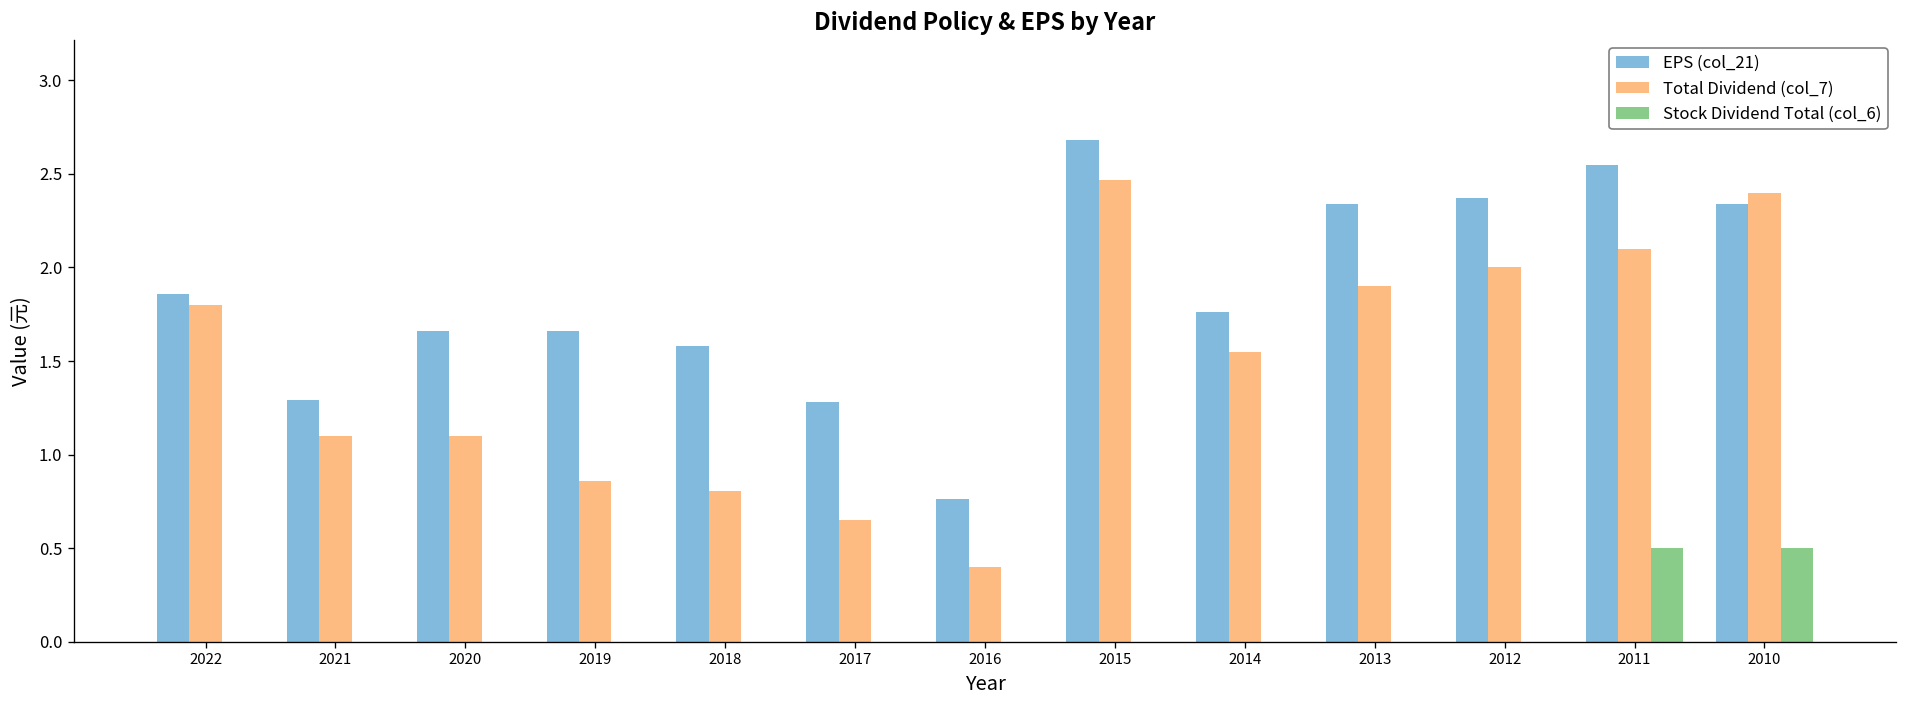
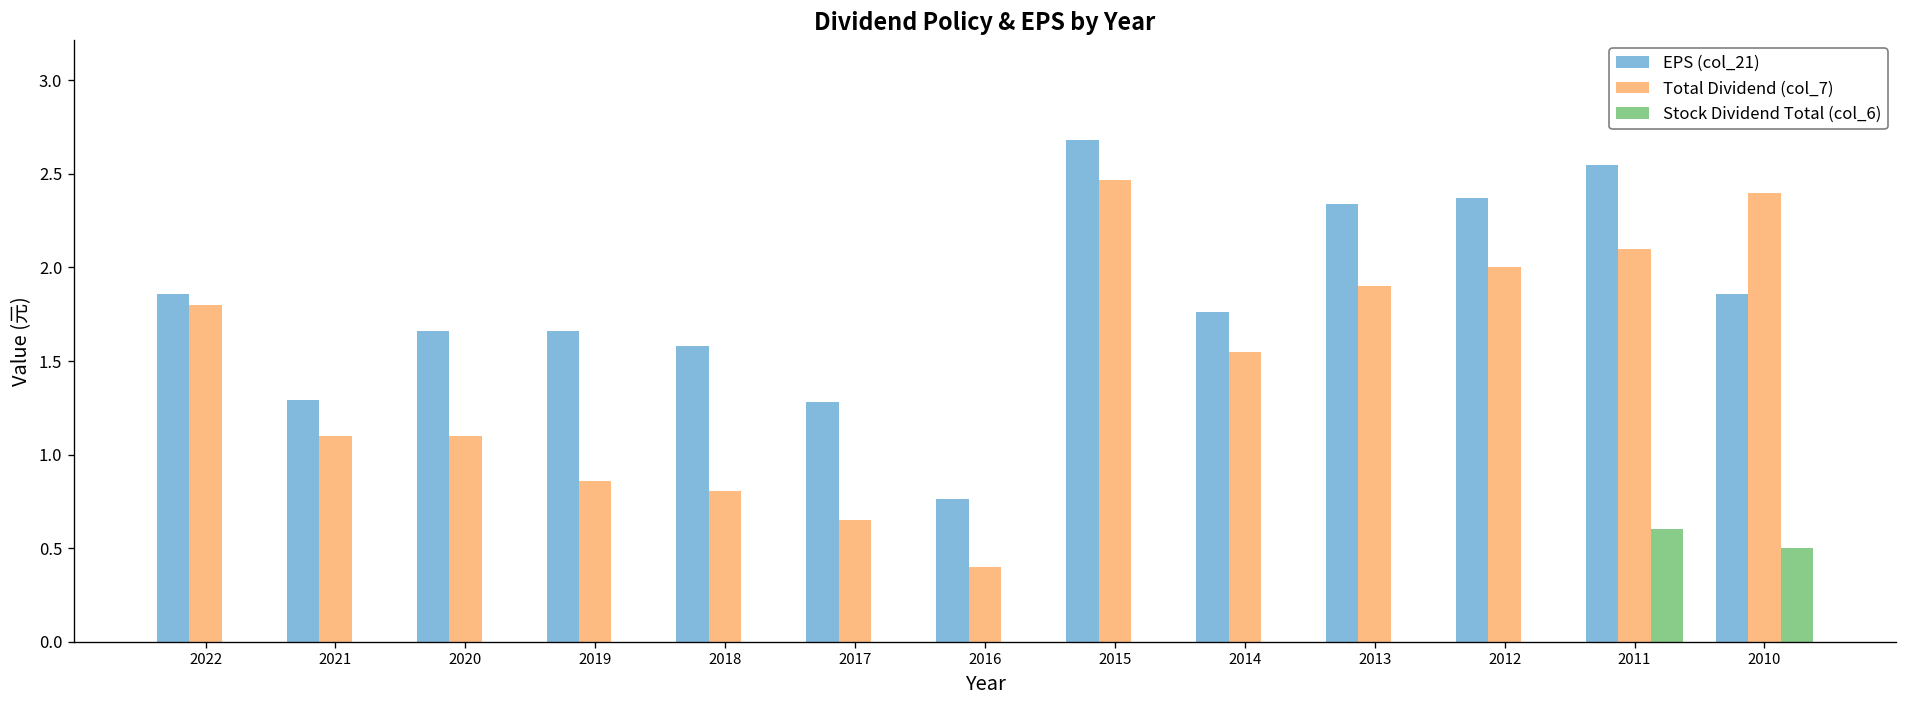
Stock Dividend Total (col_6), 2011: 0.5 -> 0.6
EPS (col_21), 2010: 2.34 -> 1.86
